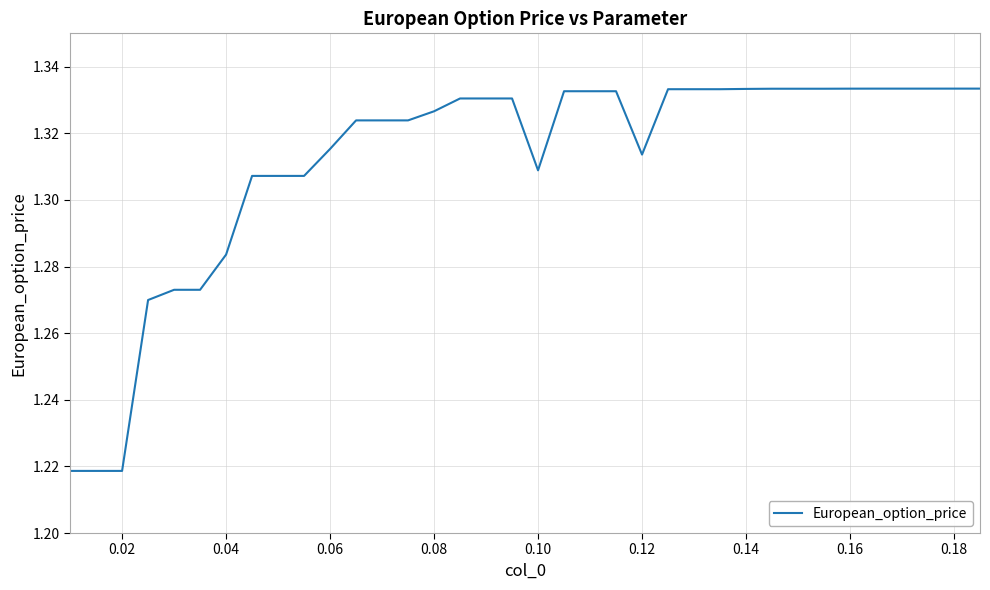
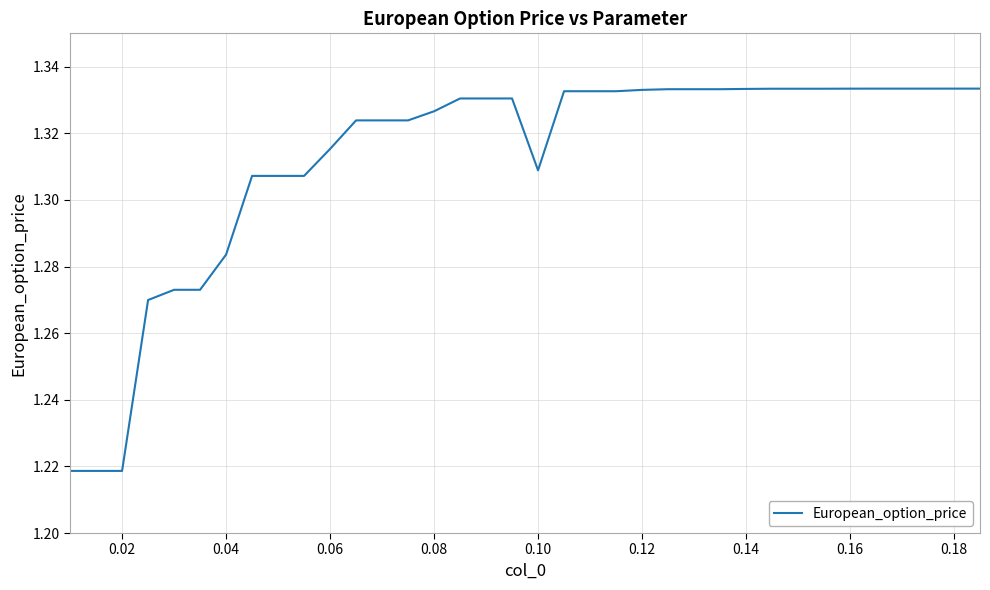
0.12: 1.314 -> 1.333
